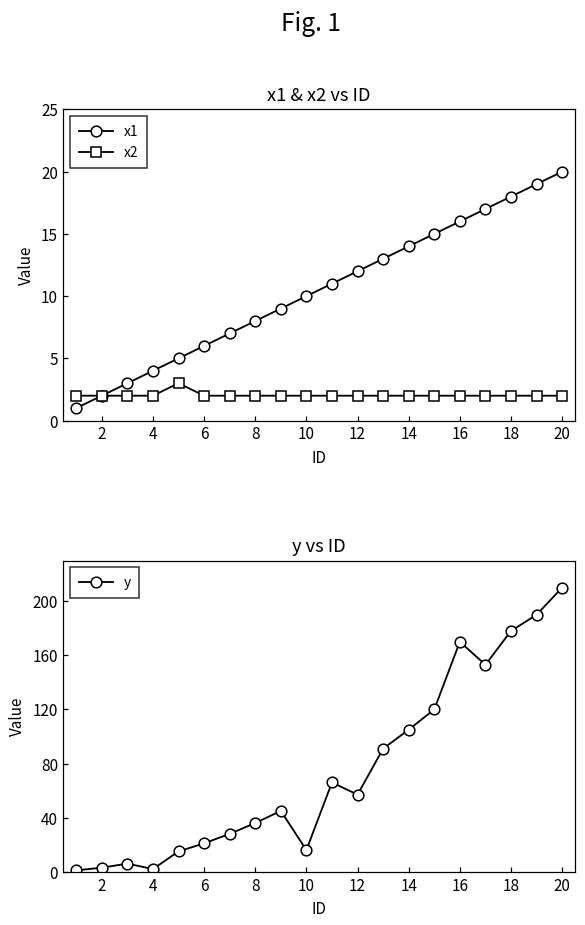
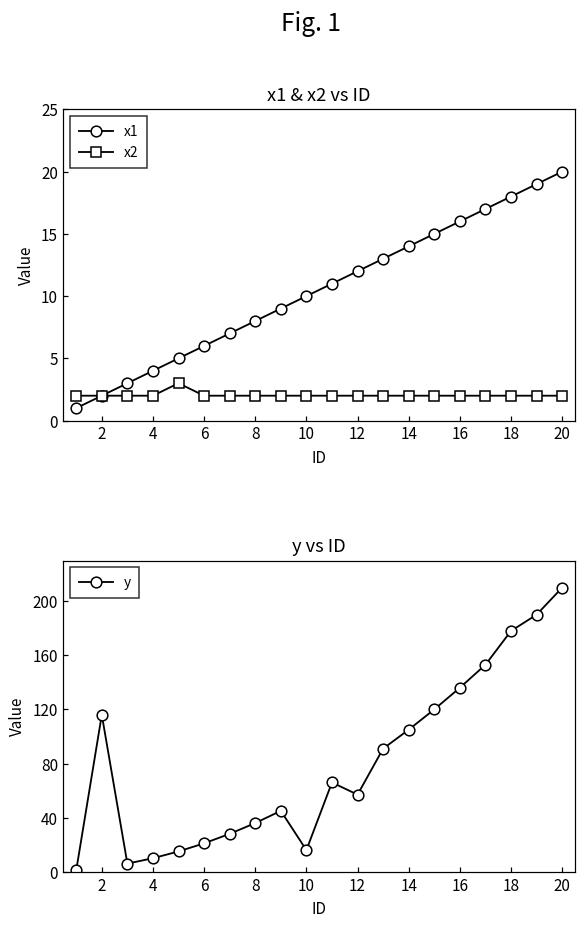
y vs ID, 2: 3 -> 116
y vs ID, 4: 2 -> 10
y vs ID, 16: 170 -> 136
